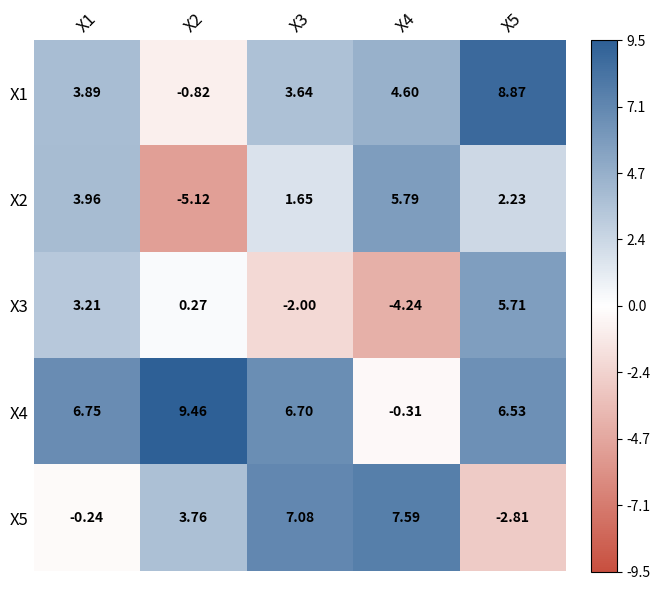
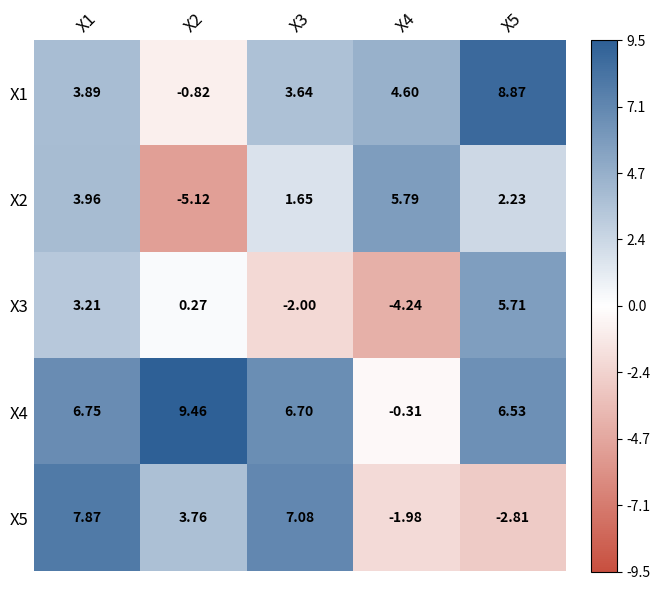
X5, X1: -0.24 -> 7.87
X5, X4: 7.59 -> -1.98
